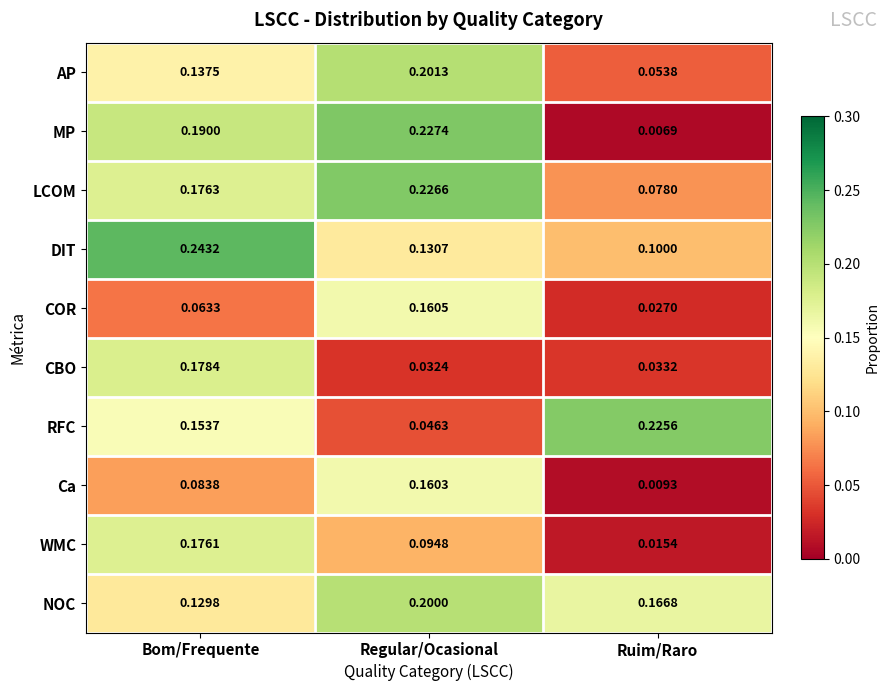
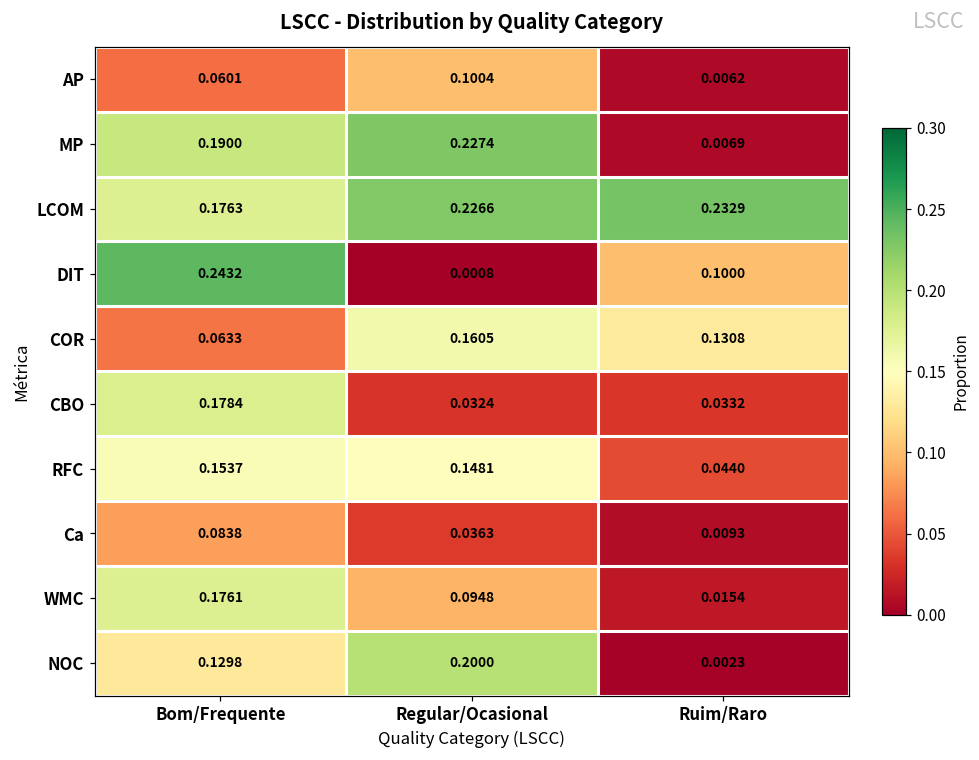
AP, Bom/Frequente: 0.1375 -> 0.0601
AP, Regular/Ocasional: 0.2013 -> 0.1004
AP, Ruim/Raro: 0.0538 -> 0.0062
LCOM, Ruim/Raro: 0.0780 -> 0.2329
DIT, Regular/Ocasional: 0.1307 -> 0.0008
COR, Ruim/Raro: 0.0270 -> 0.1308
RFC, Regular/Ocasional: 0.0463 -> 0.1481
RFC, Ruim/Raro: 0.2256 -> 0.0440
Ca, Regular/Ocasional: 0.1603 -> 0.0363
NOC, Ruim/Raro: 0.1668 -> 0.0023
